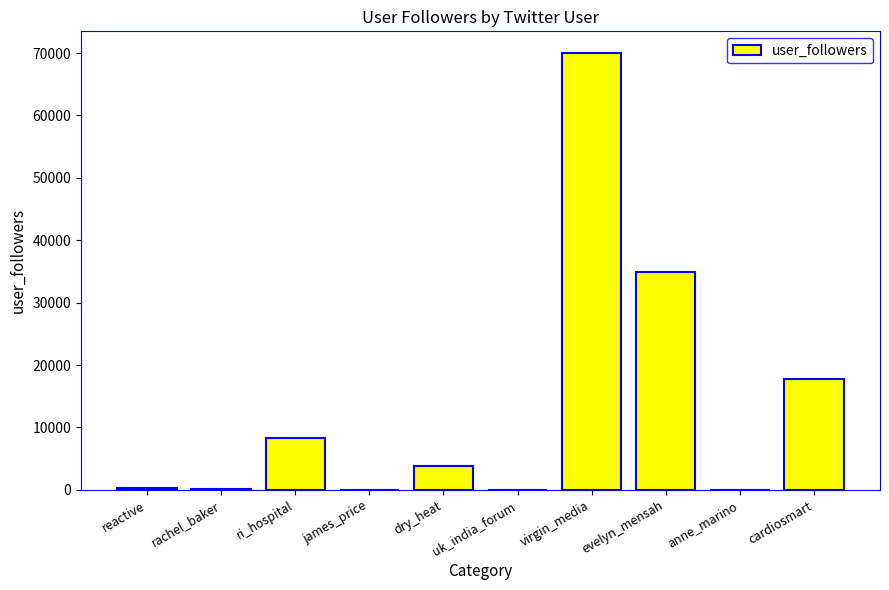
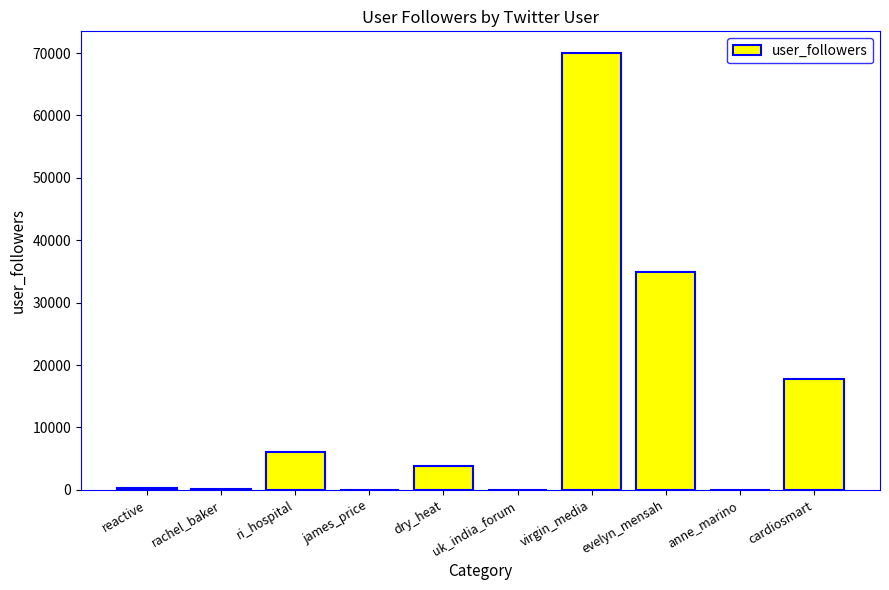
ri_hospital: 8000 -> 6000
